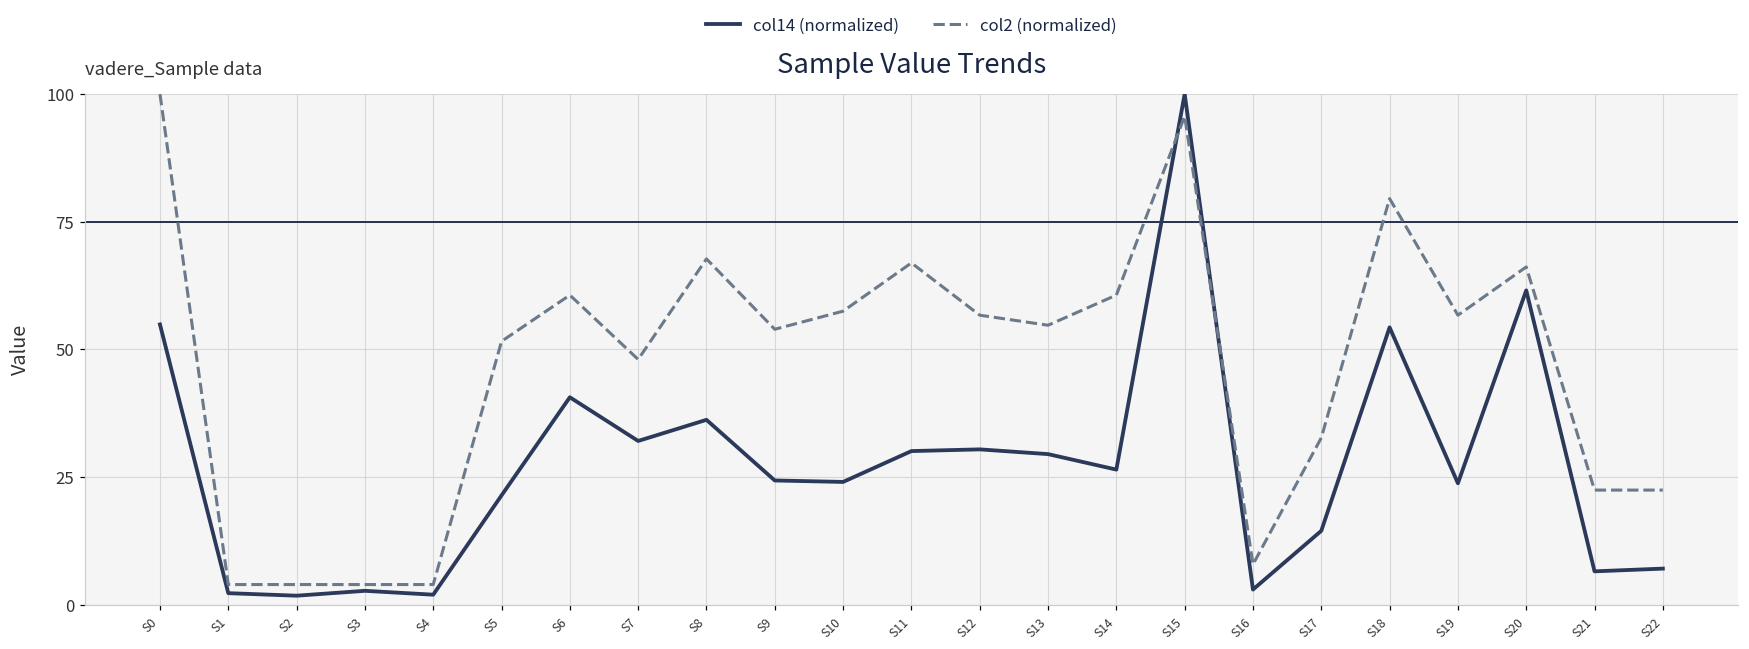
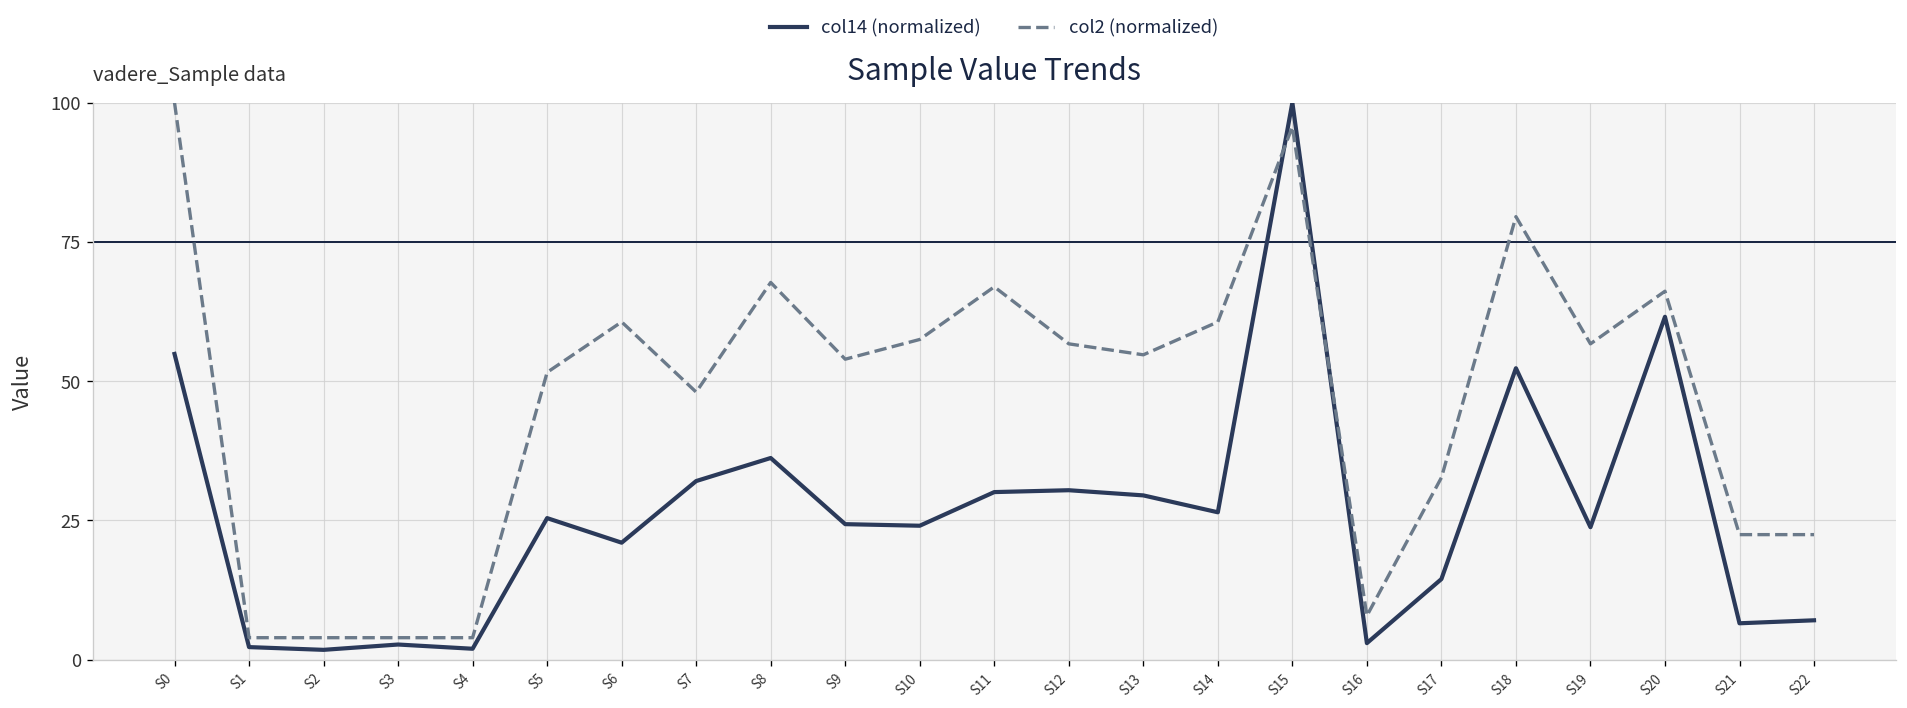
col14 (normalized), S5: 21 -> 25
col14 (normalized), S6: 41 -> 21
col14 (normalized), S18: 54 -> 52
